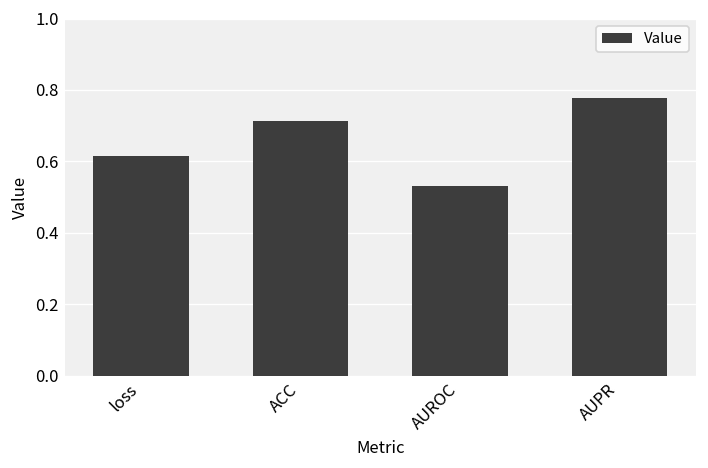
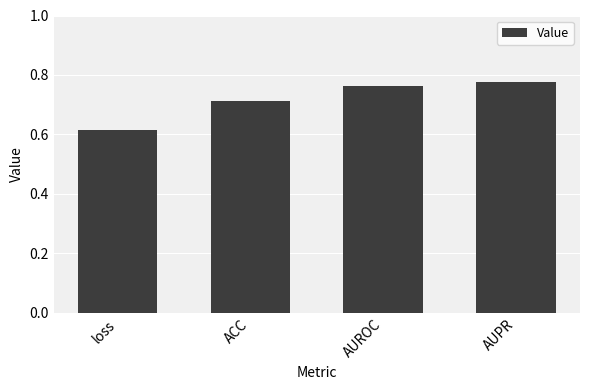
AUROC: 0.53 -> 0.76
